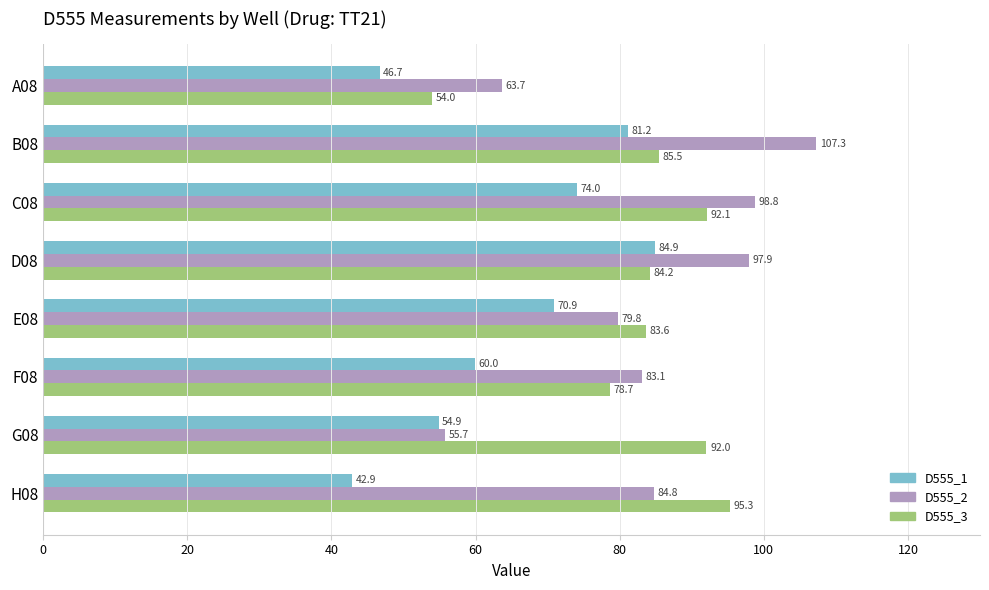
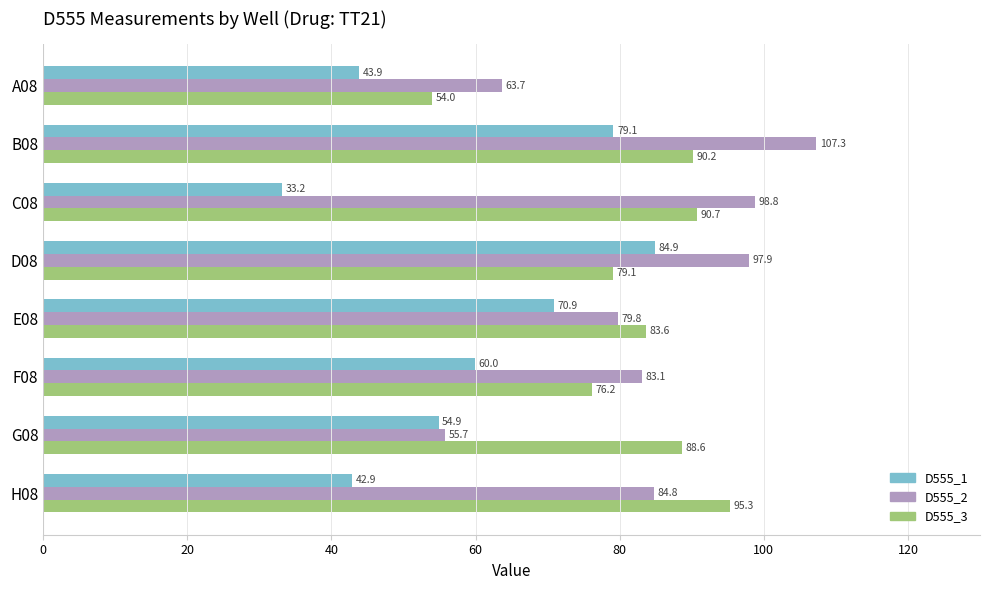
D555_1, A08: 46.7 -> 43.9
D555_1, B08: 81.2 -> 79.1
D555_3, B08: 85.5 -> 90.2
D555_1, C08: 74.0 -> 33.2
D555_3, C08: 92.1 -> 90.7
D555_3, D08: 84.2 -> 79.1
D555_3, F08: 78.7 -> 76.2
D555_3, G08: 92.0 -> 88.6
